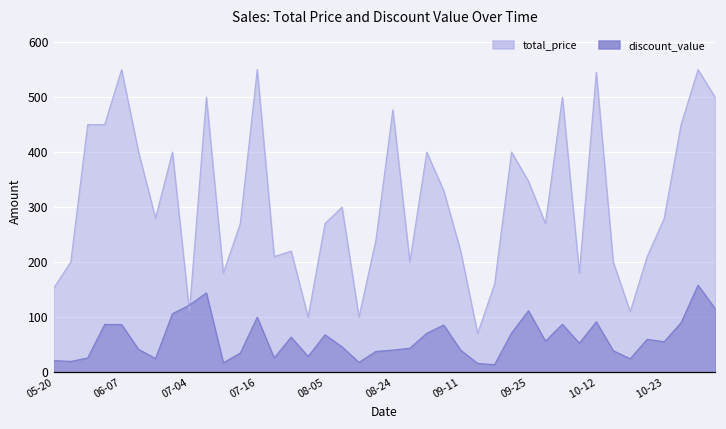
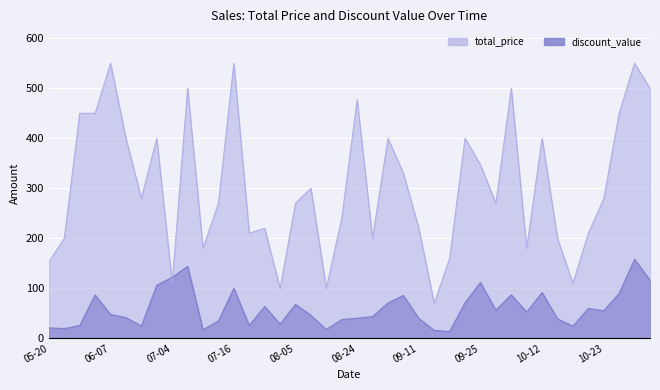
discount_value, 06-07: 90 -> 50
total_price, 10-12: 550 -> 400
